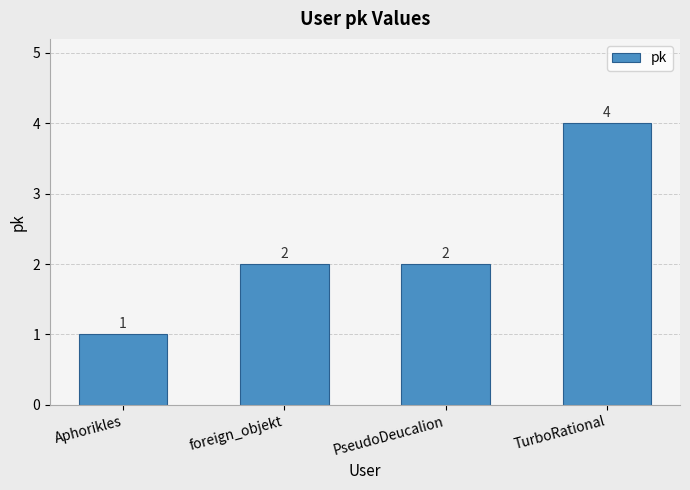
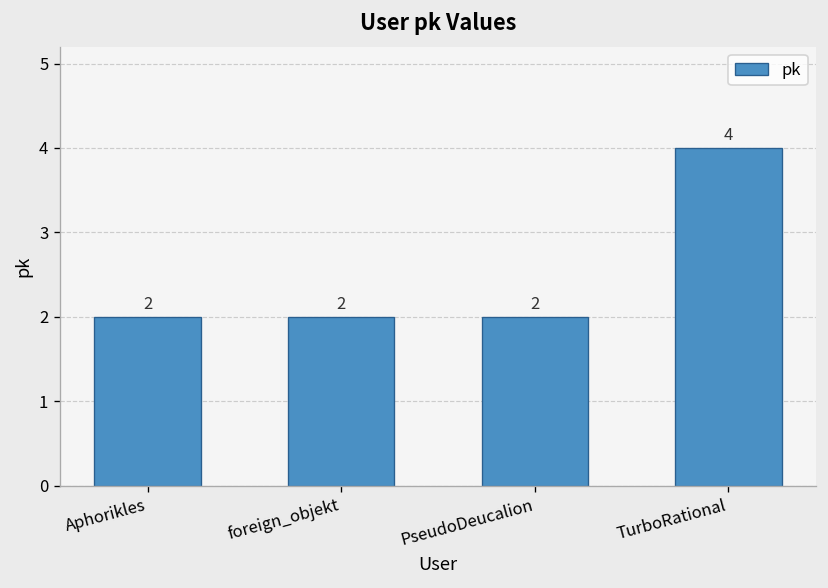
Aphorikles: 1 -> 2
